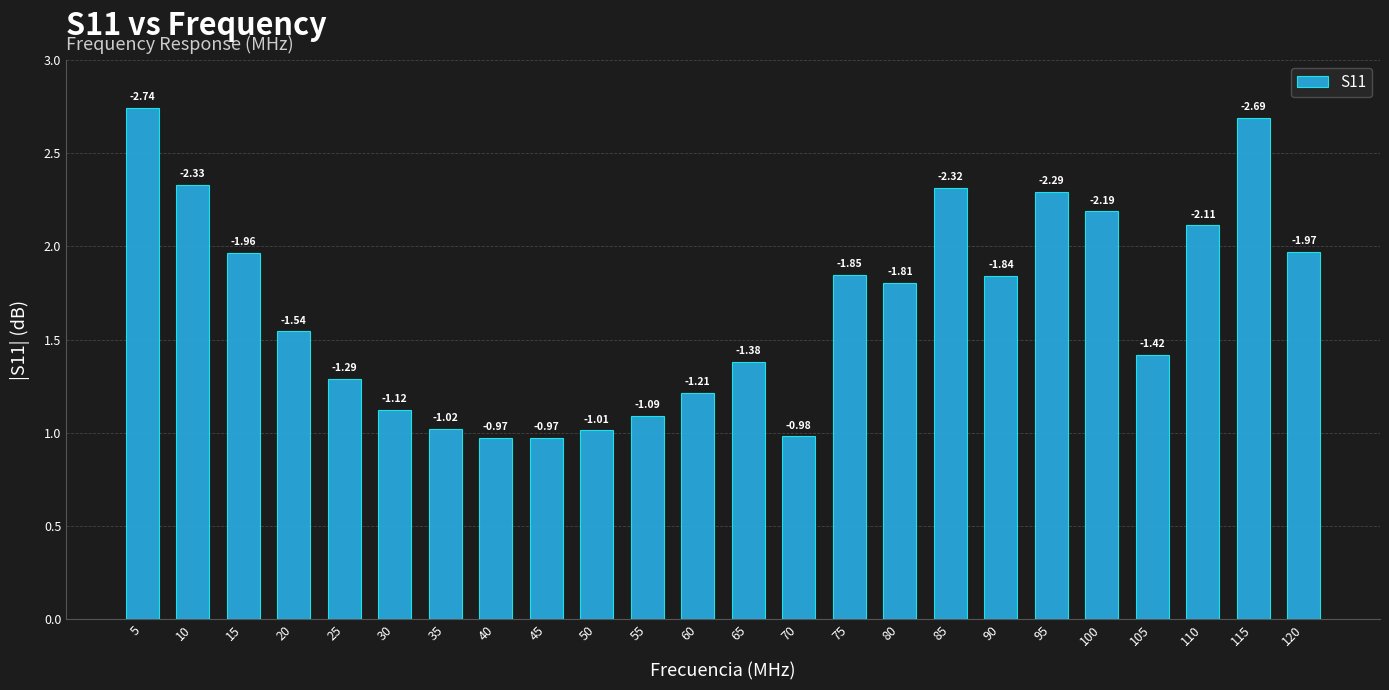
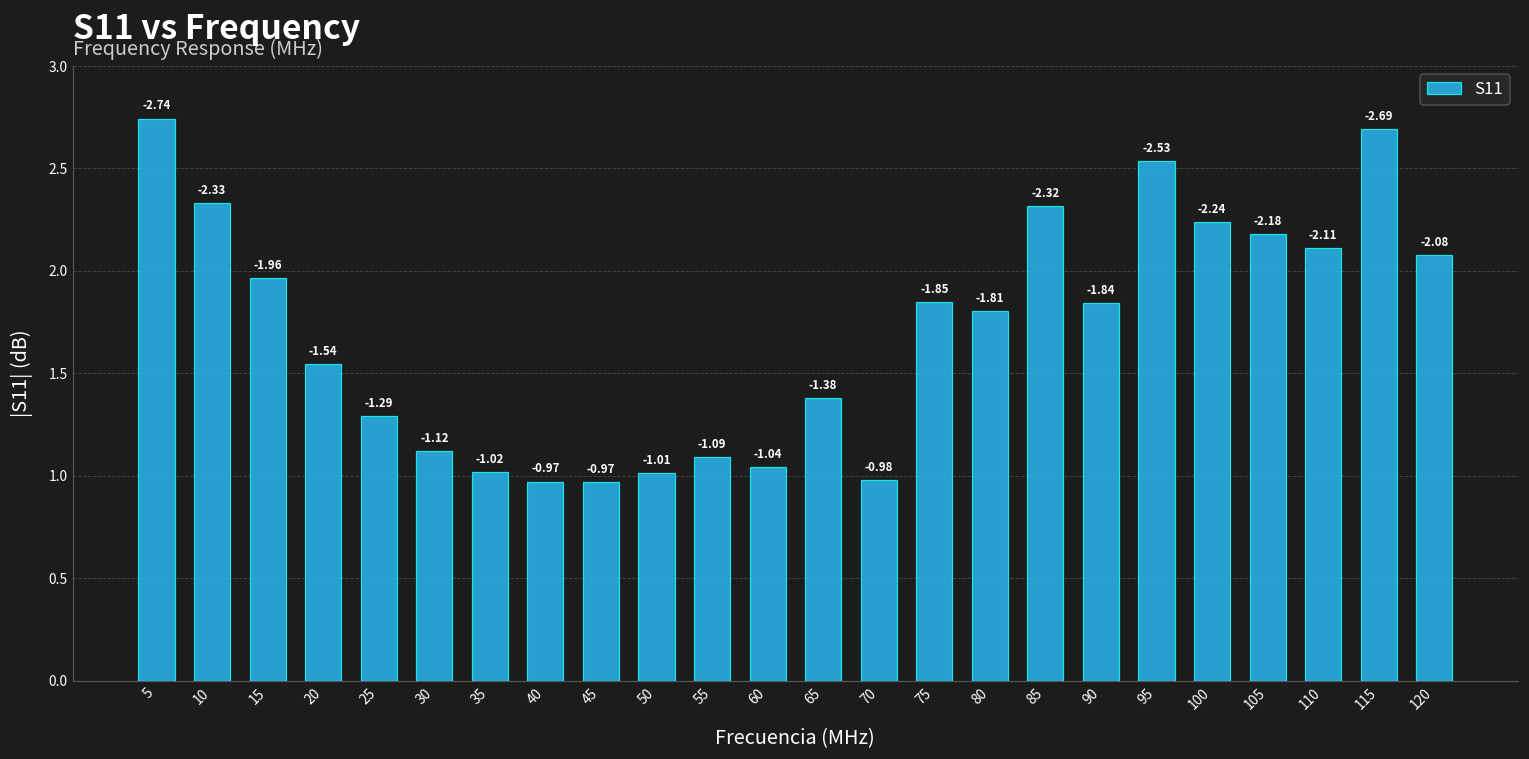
60: -1.21 -> -1.04
95: -2.29 -> -2.53
100: -2.19 -> -2.24
105: -1.42 -> -2.18
120: -1.97 -> -2.08
